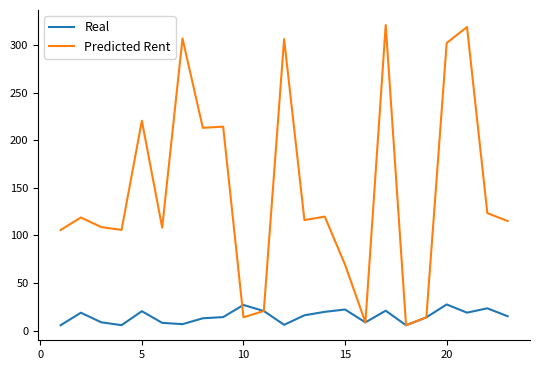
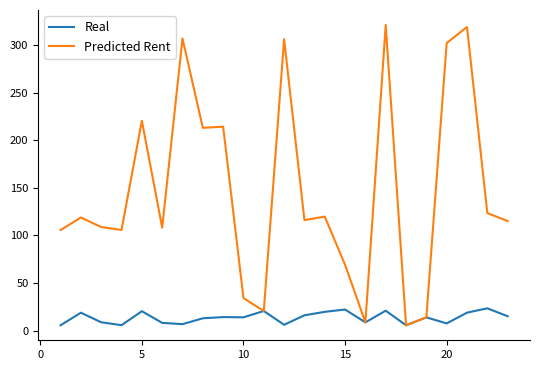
Real, 10: 30 -> 10
Predicted Rent, 10: 10 -> 30
Real, 20: 30 -> 10
